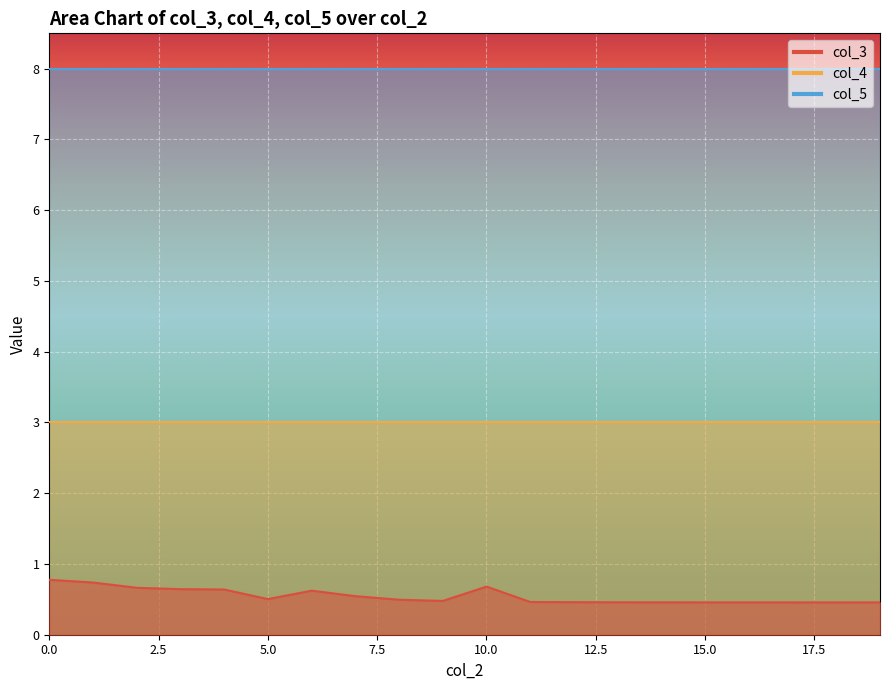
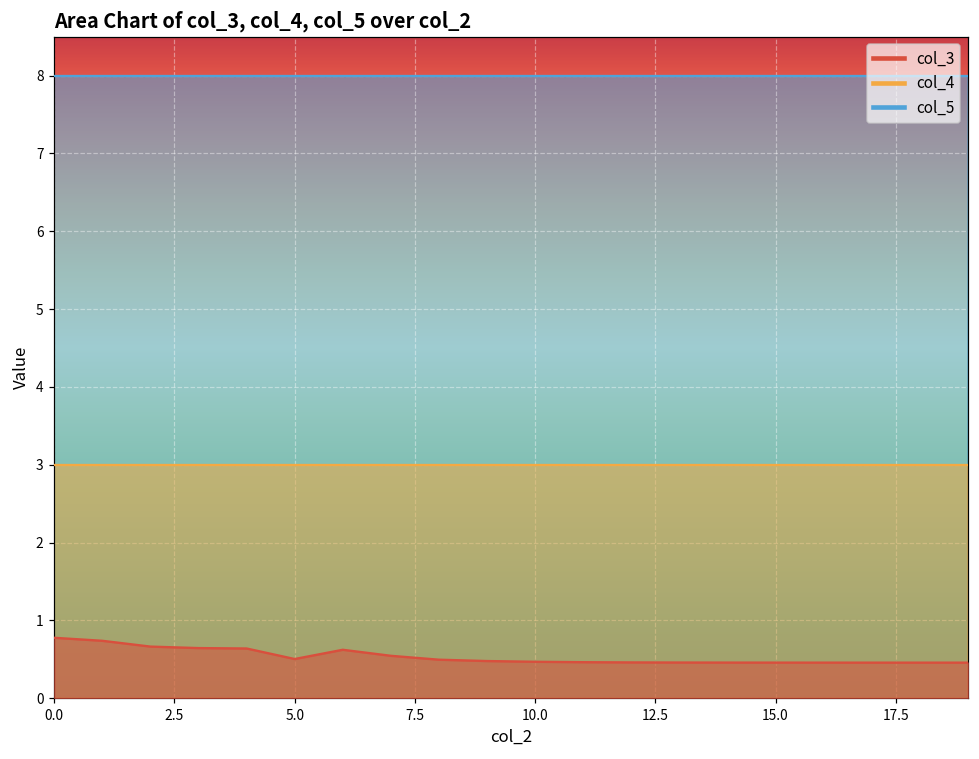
col_3, 10.0: 0.7 -> 0.5
